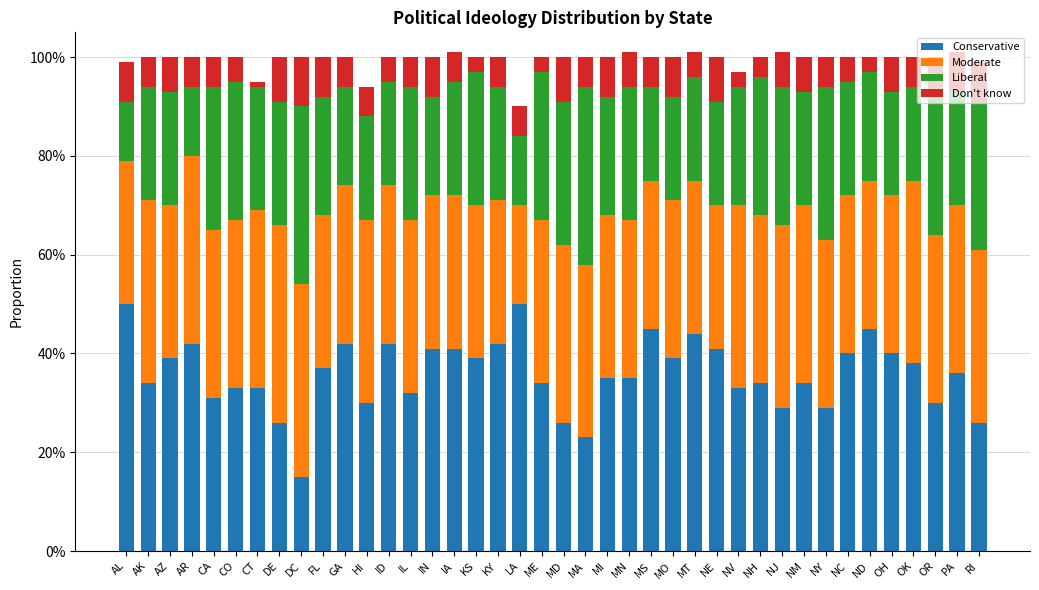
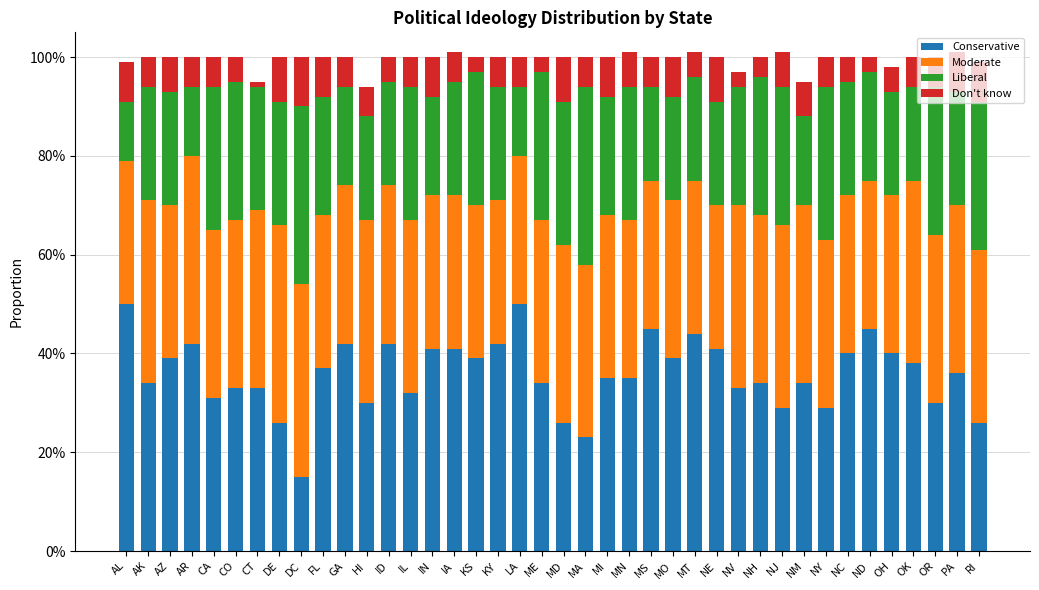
Moderate, LA: 20% -> 30%
Liberal, NM: 23% -> 18%
Don't know, OH: 7% -> 5%
